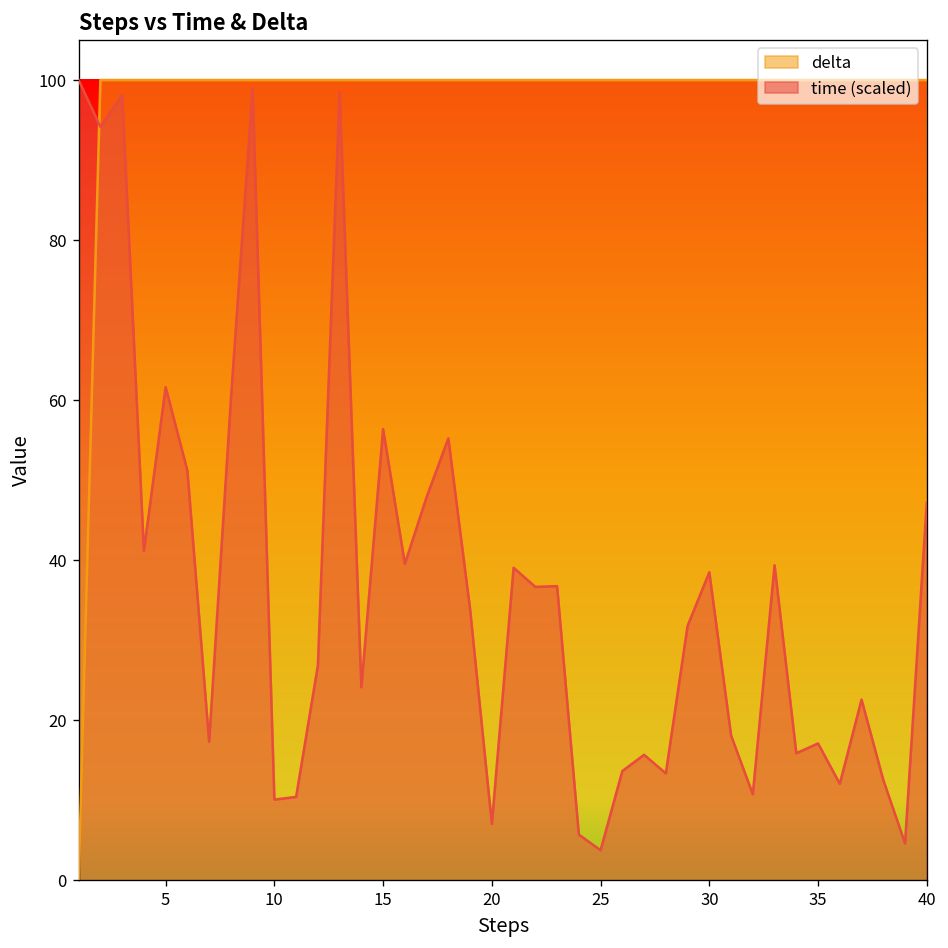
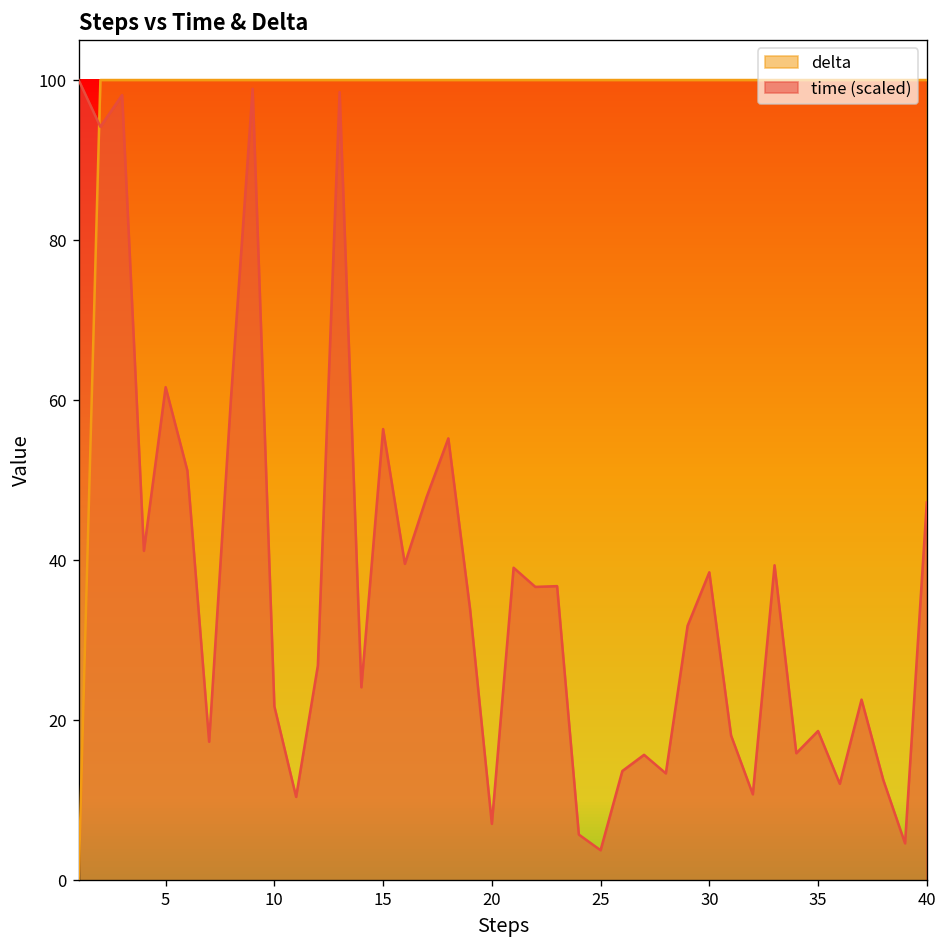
time (scaled), 10: 10 -> 22
time (scaled), 35: 17 -> 19
